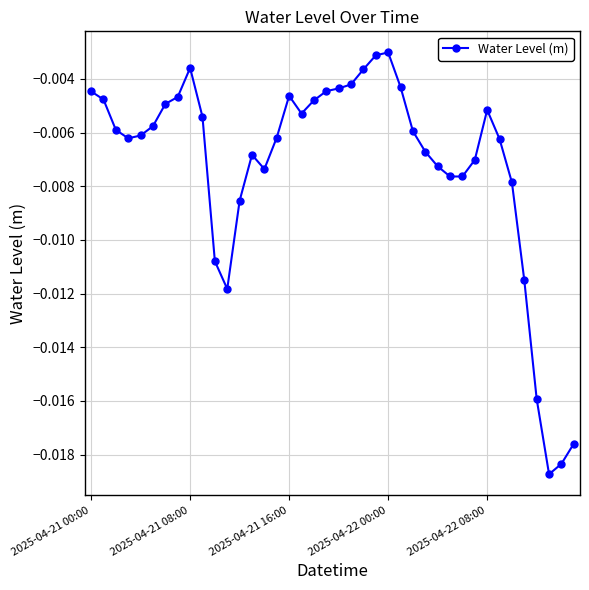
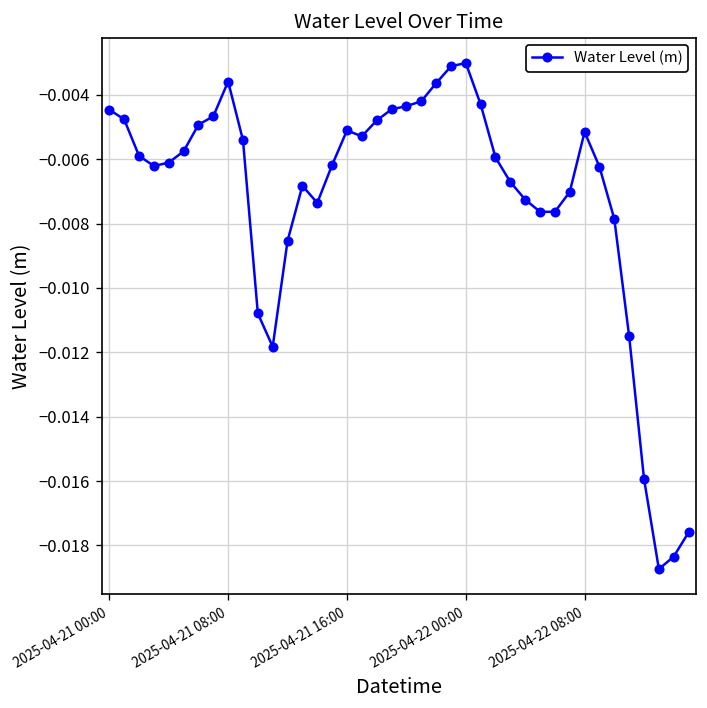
2025-04-21 16:00: -0.0046 -> -0.0051
